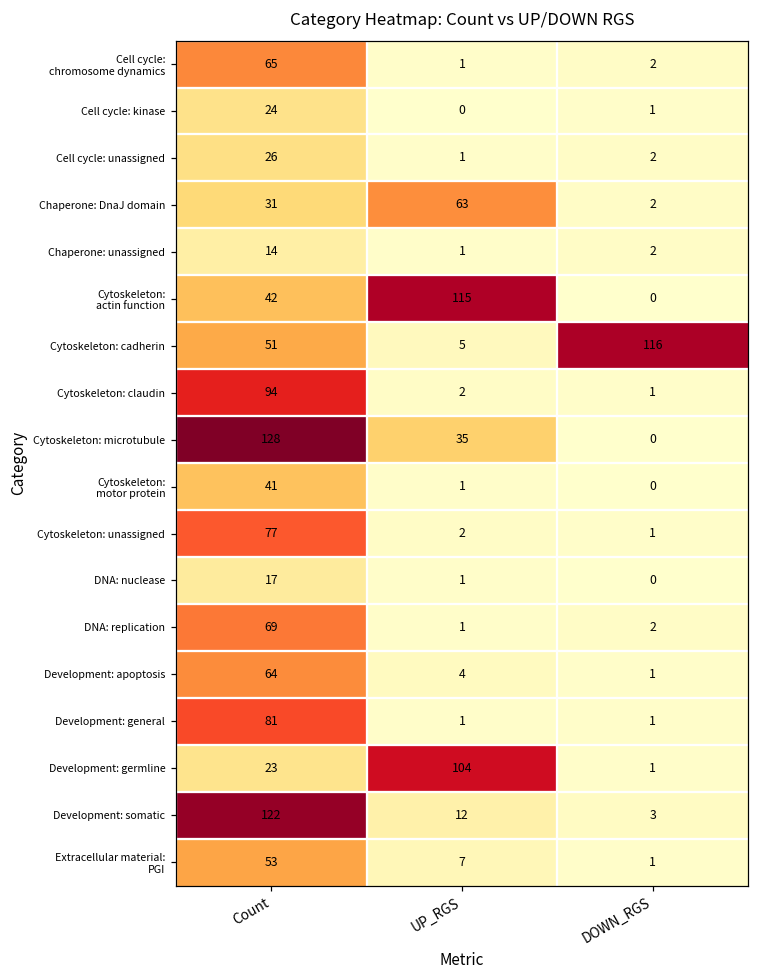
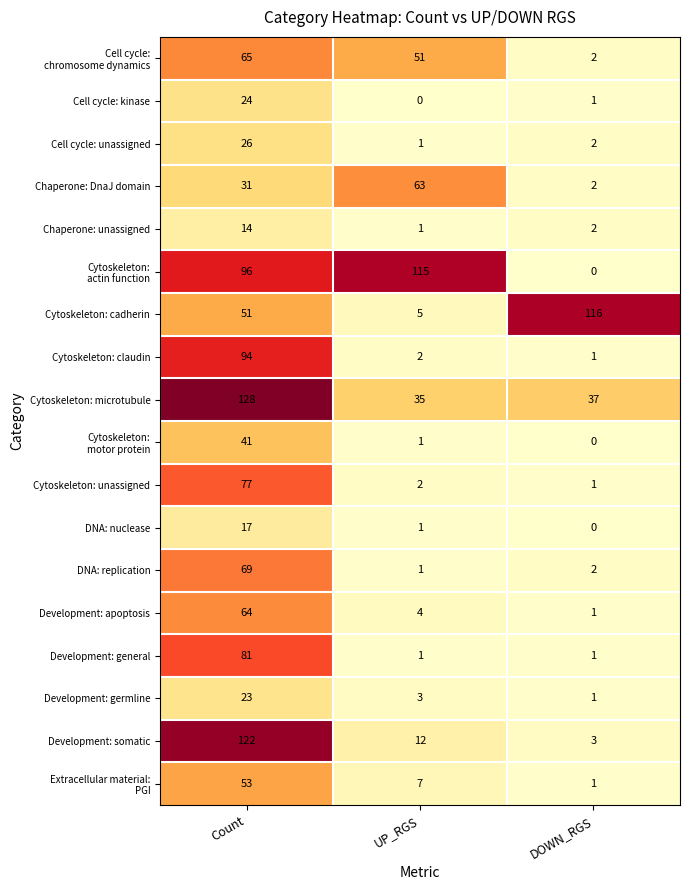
Cell cycle: chromosome dynamics, UP_RGS: 1 -> 51
Cytoskeleton: actin function, Count: 42 -> 96
Cytoskeleton: microtubule, DOWN_RGS: 0 -> 37
Development: germline, UP_RGS: 104 -> 3
